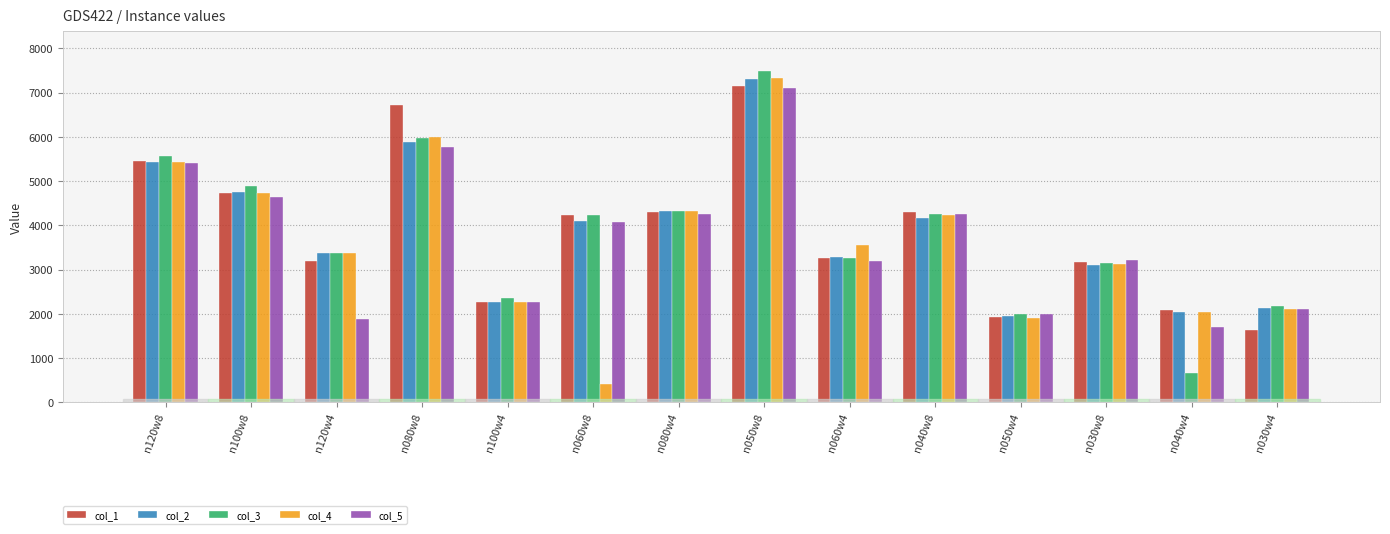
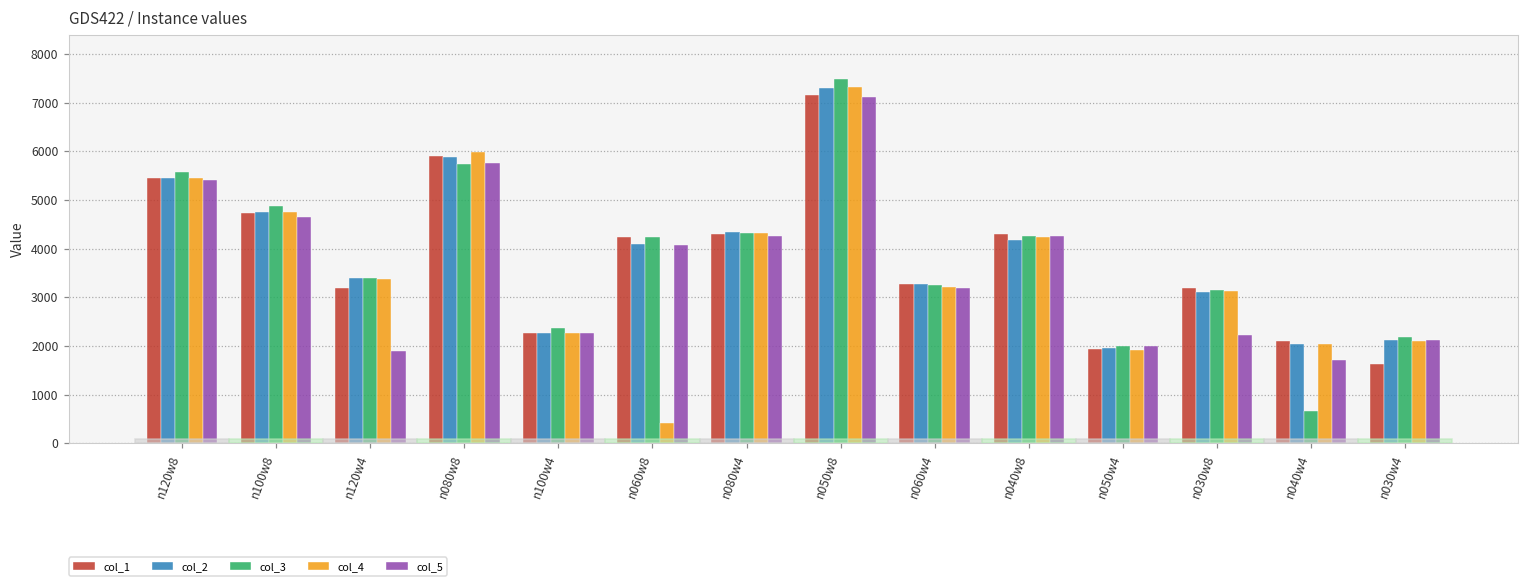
col_1, n080w8: 6700 -> 5900
col_3, n080w8: 6000 -> 5700
col_4, n060w4: 3600 -> 3200
col_5, n030w8: 3200 -> 2200
